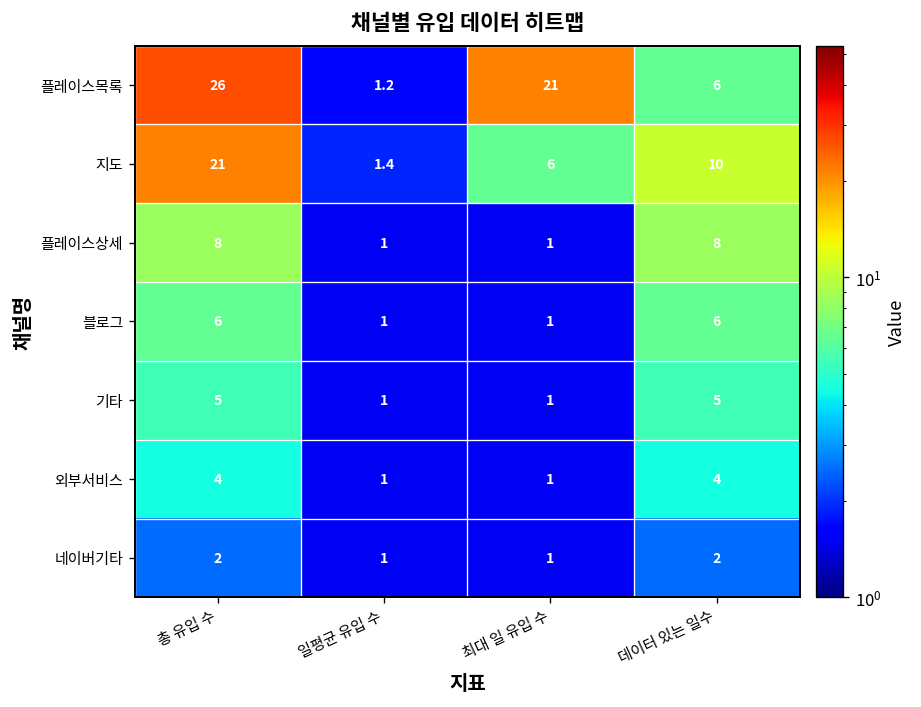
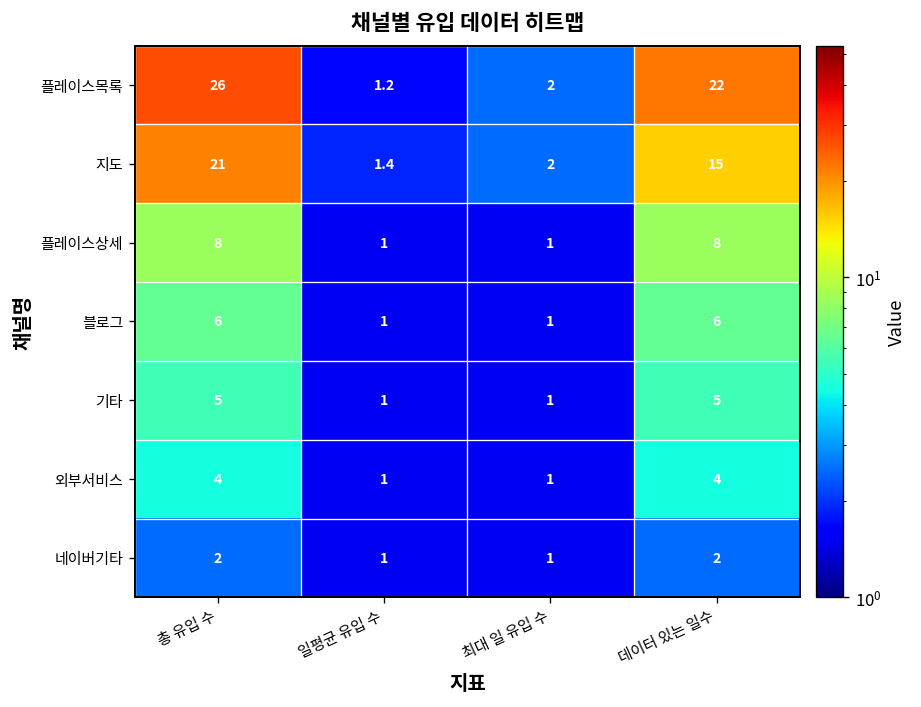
플레이스목록, 최대 일 유입 수: 21 -> 2
플레이스목록, 데이터 있는 일수: 6 -> 22
지도, 최대 일 유입 수: 6 -> 2
지도, 데이터 있는 일수: 10 -> 15
